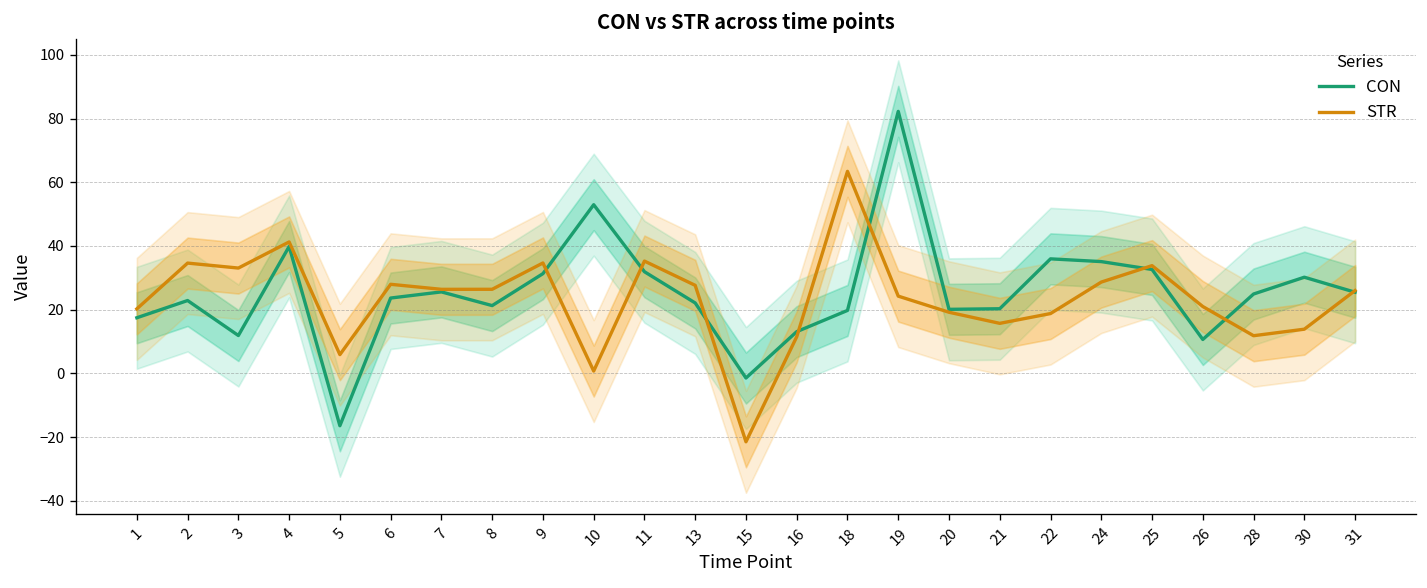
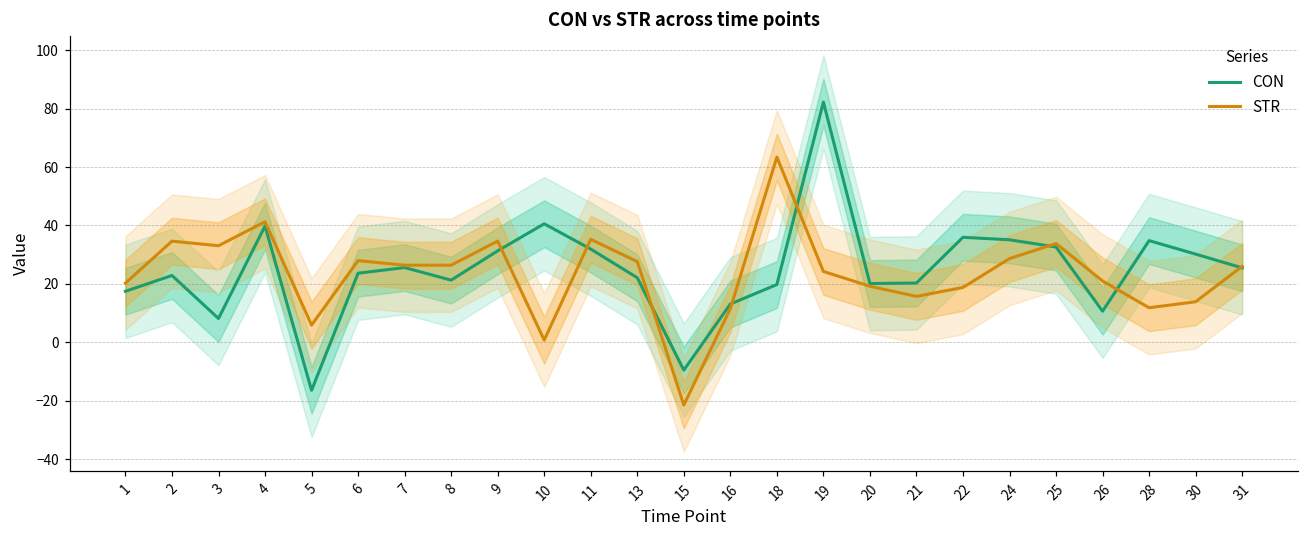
CON, 3: 12 -> 8
CON, 10: 53 -> 41
CON, 15: -1 -> -10
CON, 28: 25 -> 35
